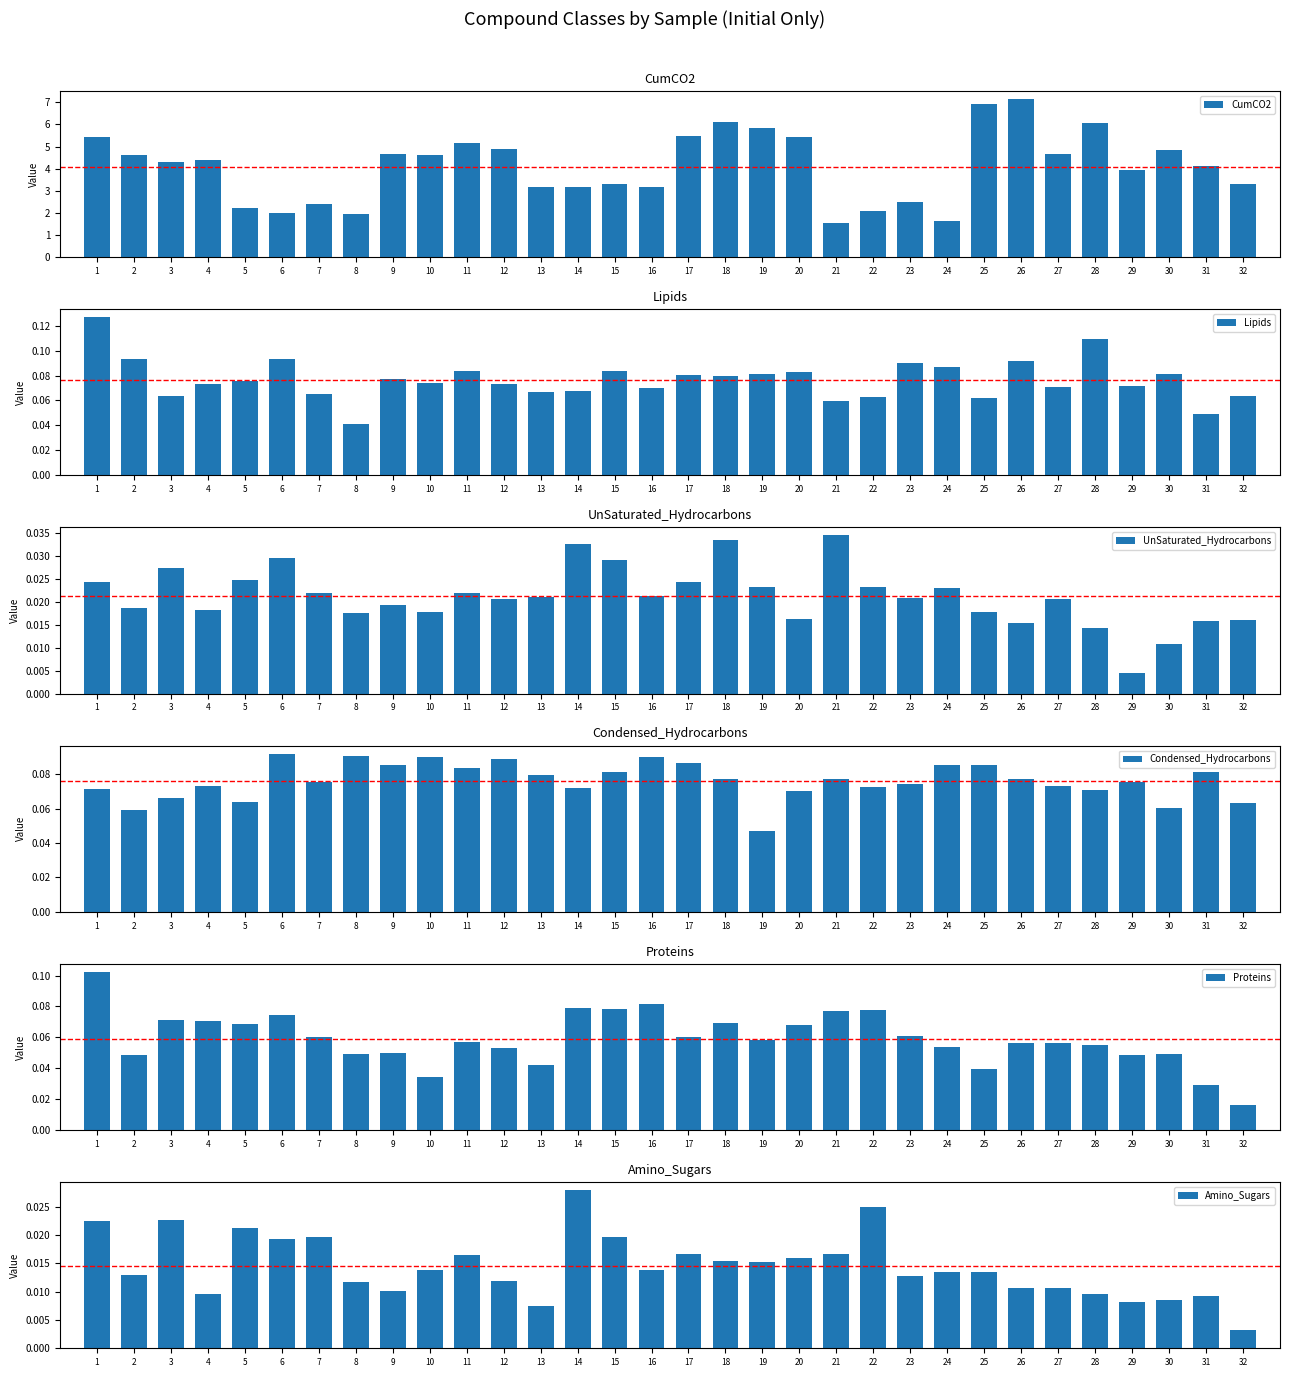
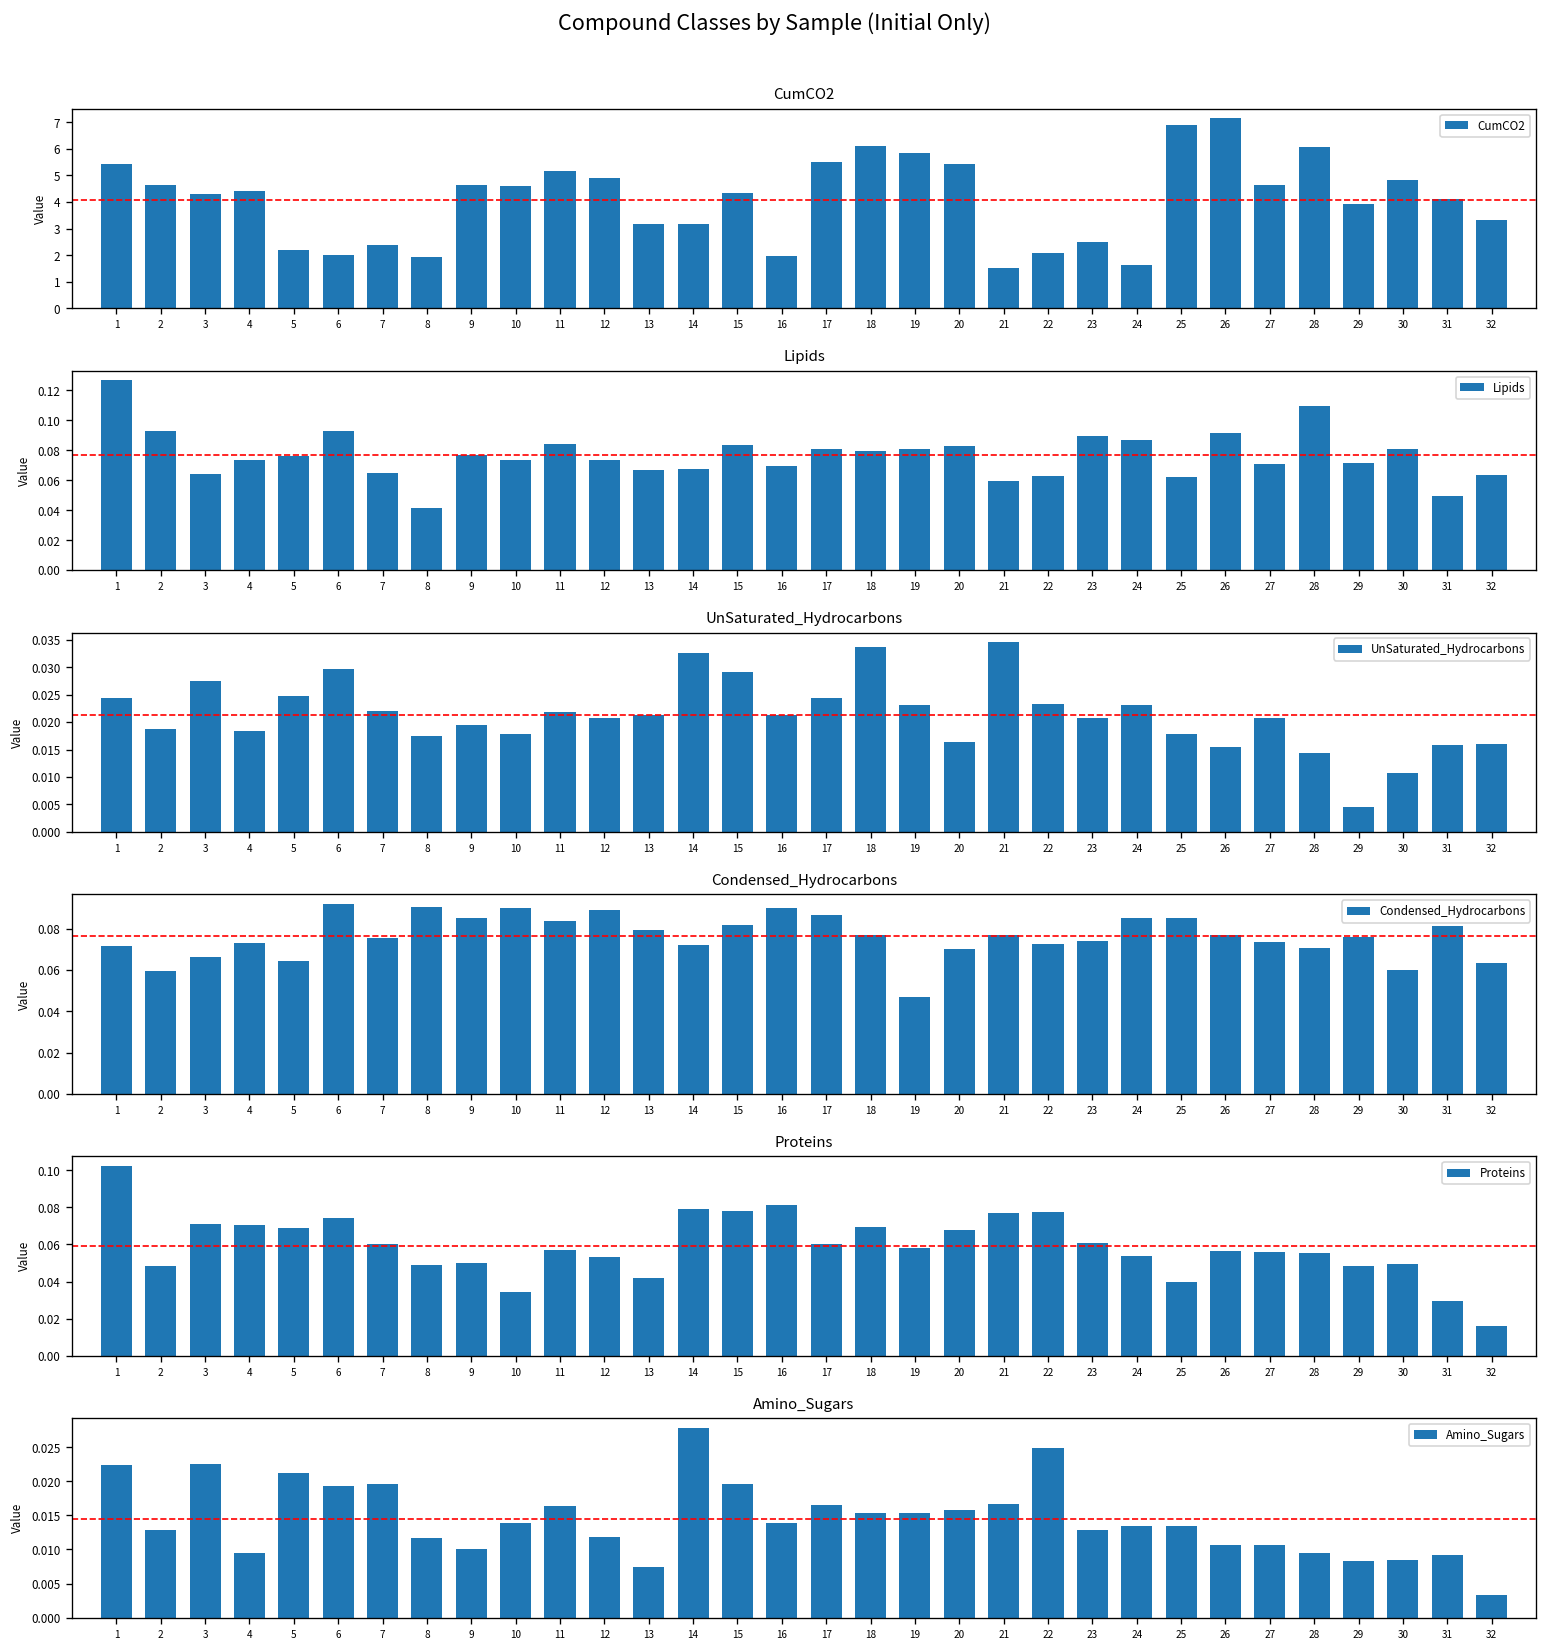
CumCO2, 15: 3.3 -> 4.3
CumCO2, 16: 3.2 -> 2.0
